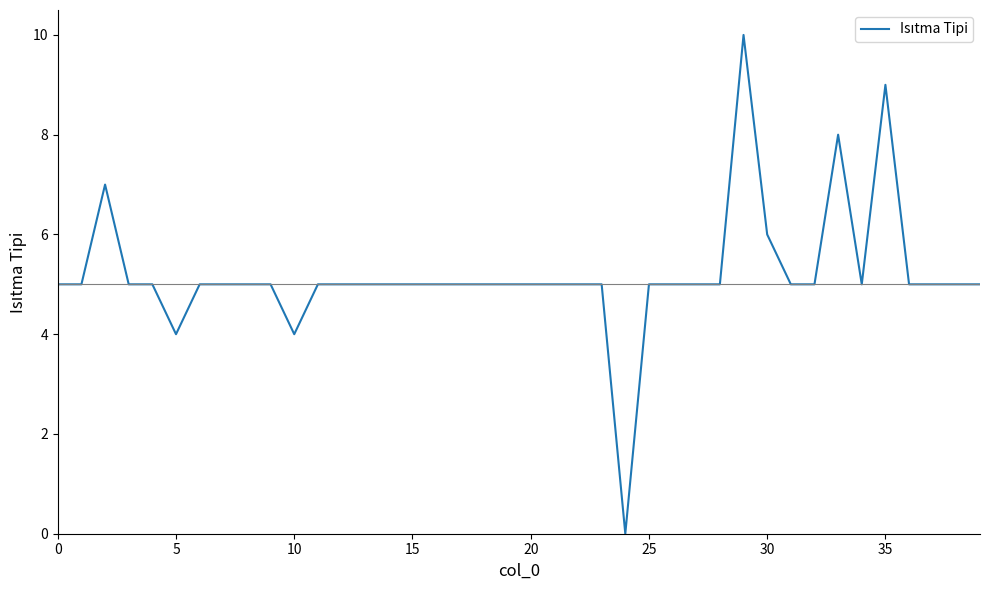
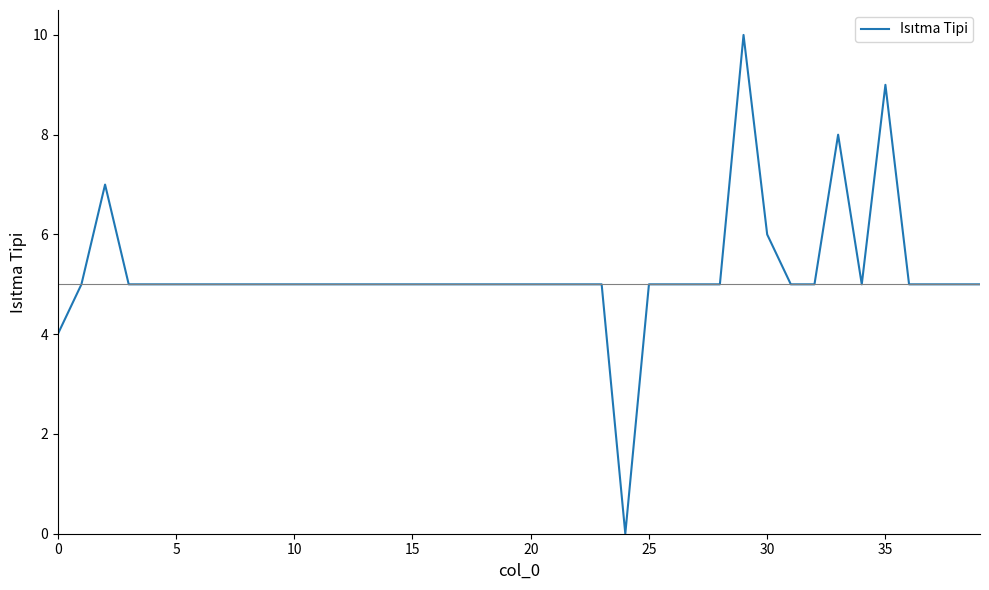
0: 5 -> 4
5: 4 -> 5
10: 4 -> 5
